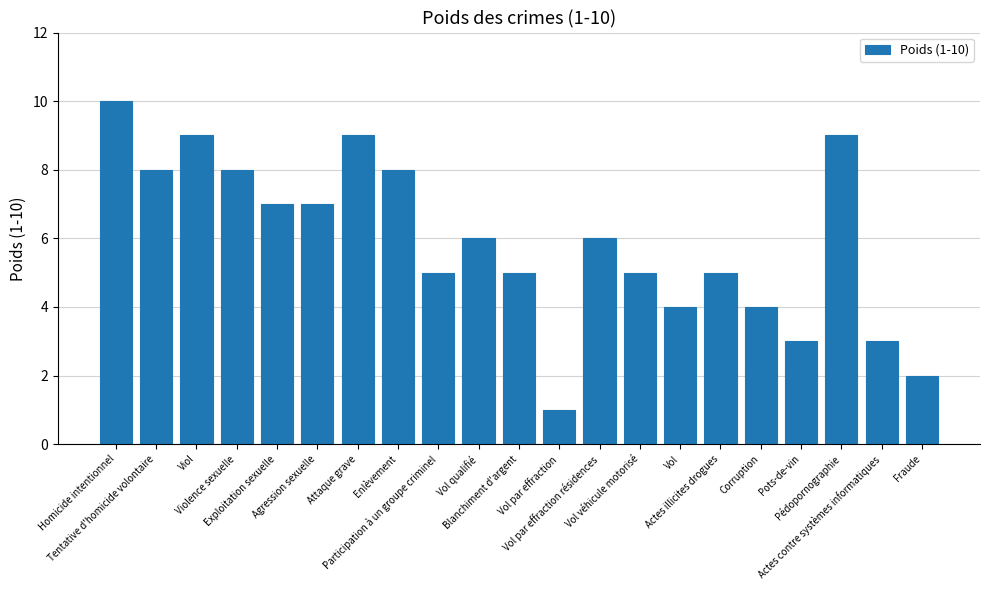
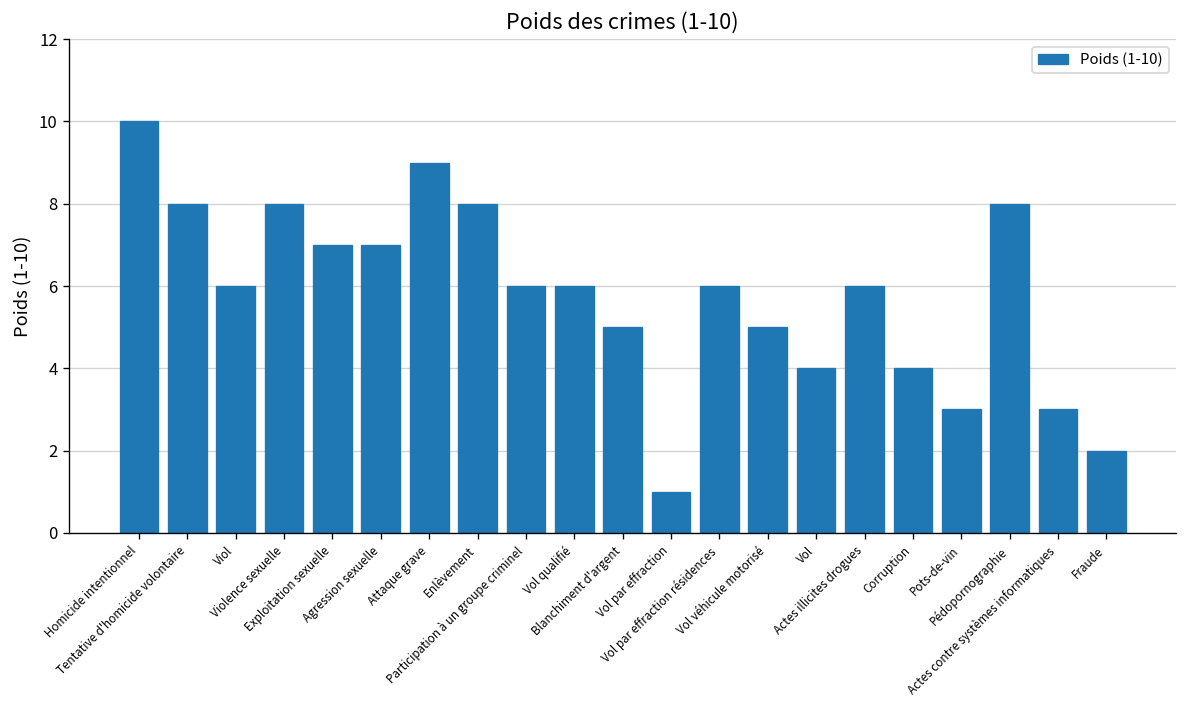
Viol: 9 -> 6
Participation à un groupe criminel: 5 -> 6
Actes illicites drogues: 5 -> 6
Pédopornographie: 9 -> 8
